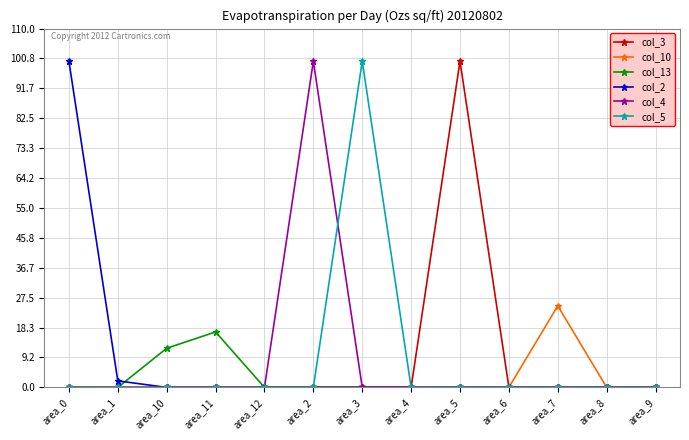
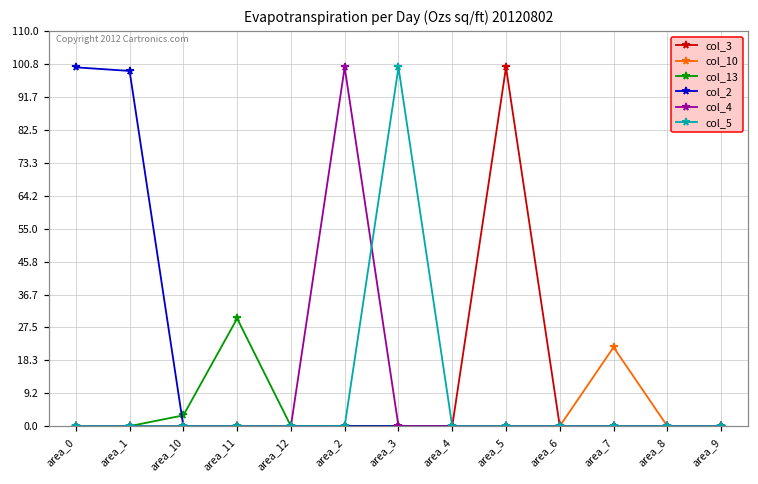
col_2, area_1: 2 -> 99
col_13, area_10: 12 -> 3
col_13, area_11: 17 -> 30
col_10, area_7: 25 -> 22
